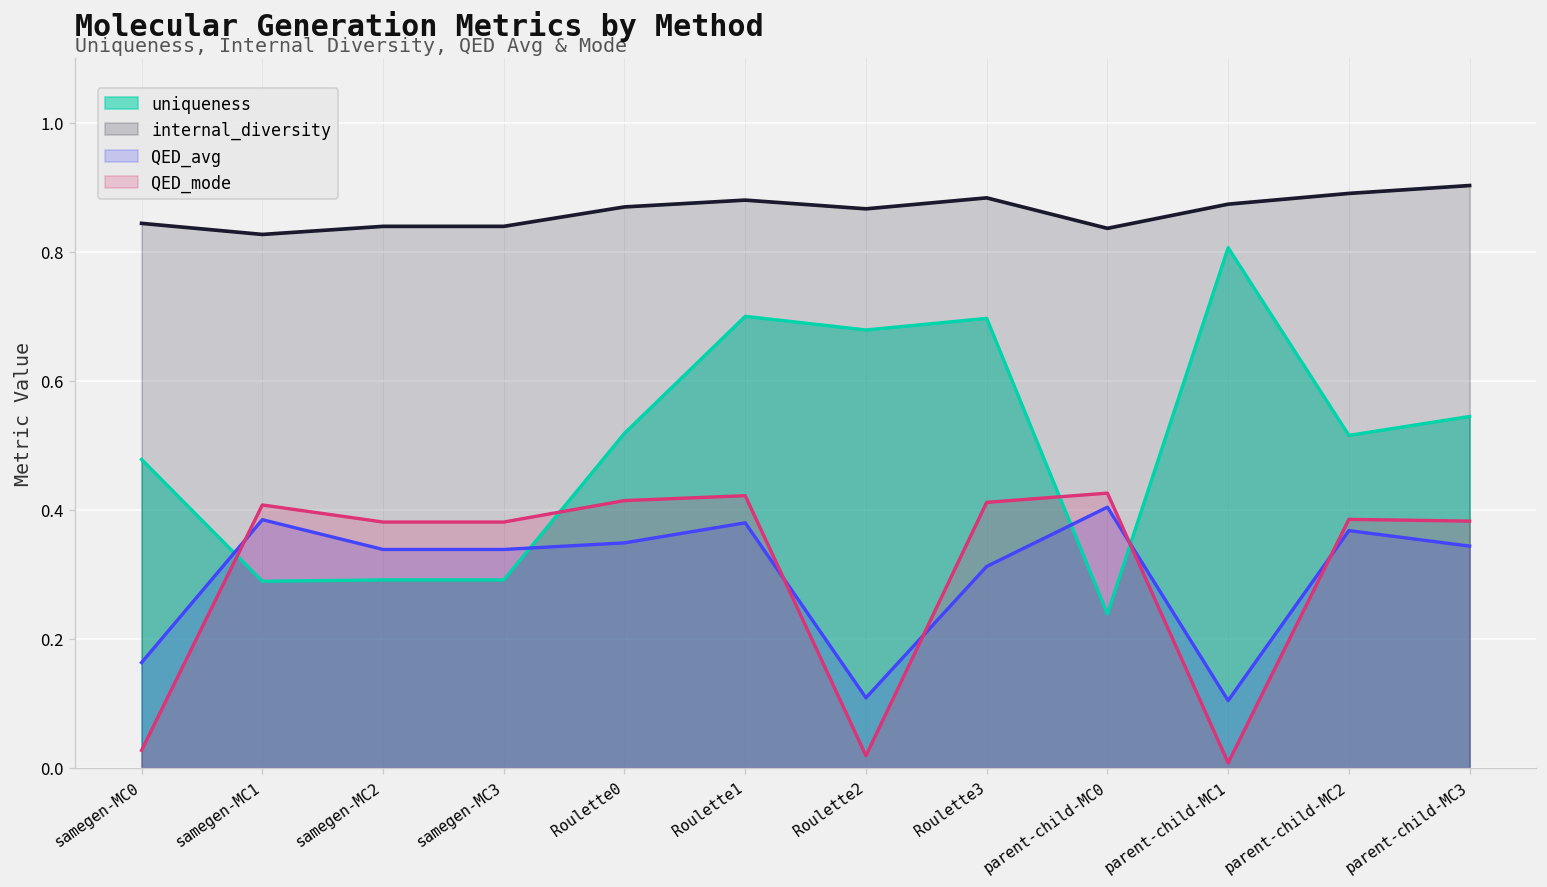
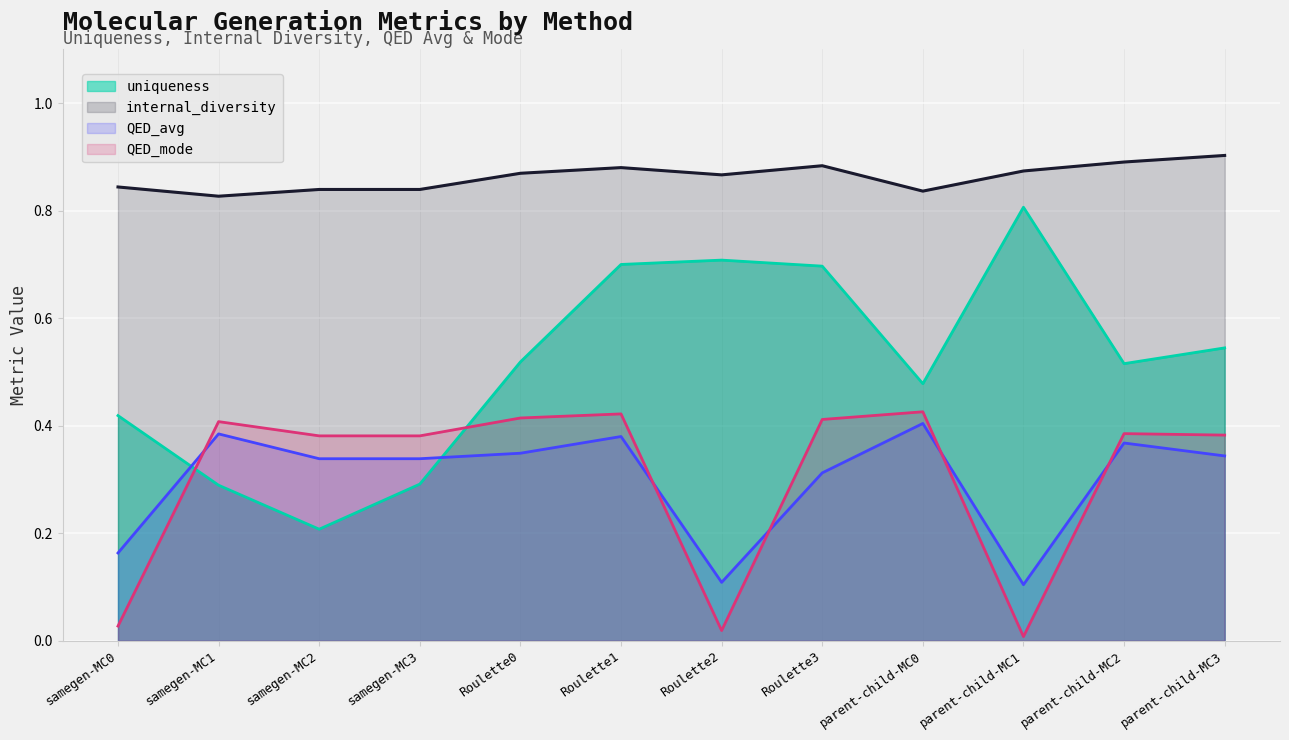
uniqueness, samegen-MC0: 0.48 -> 0.42
uniqueness, samegen-MC2: 0.29 -> 0.21
uniqueness, Roulette2: 0.68 -> 0.71
uniqueness, parent-child-MC0: 0.24 -> 0.48
